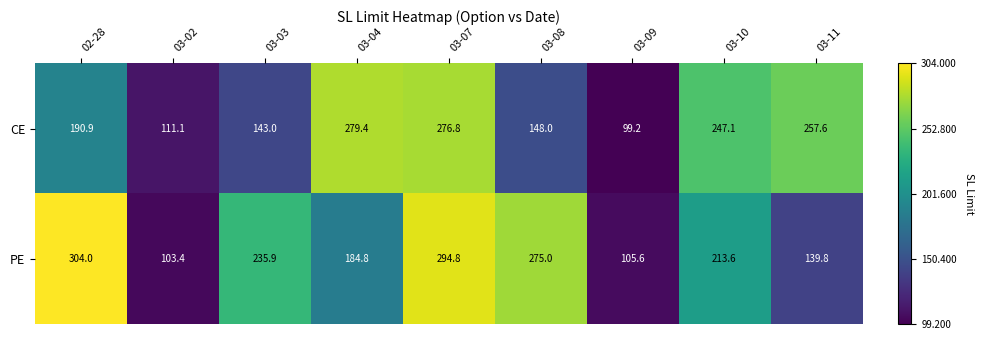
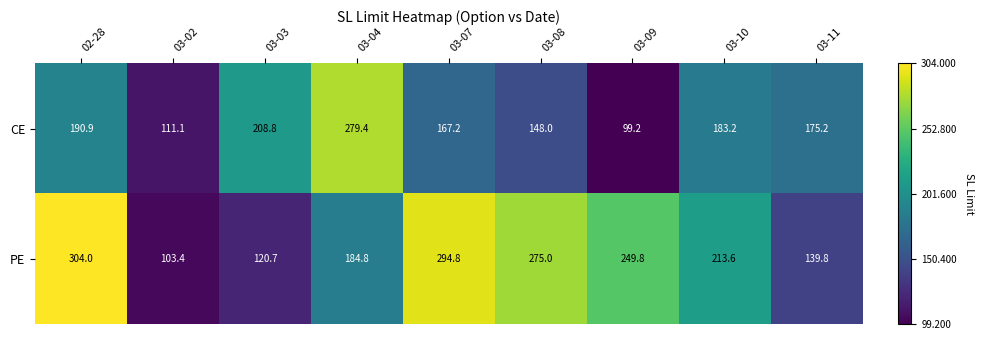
CE, 03-03: 143.0 -> 208.8
CE, 03-07: 276.8 -> 167.2
CE, 03-10: 247.1 -> 183.2
CE, 03-11: 257.6 -> 175.2
PE, 03-03: 235.9 -> 120.7
PE, 03-09: 105.6 -> 249.8
